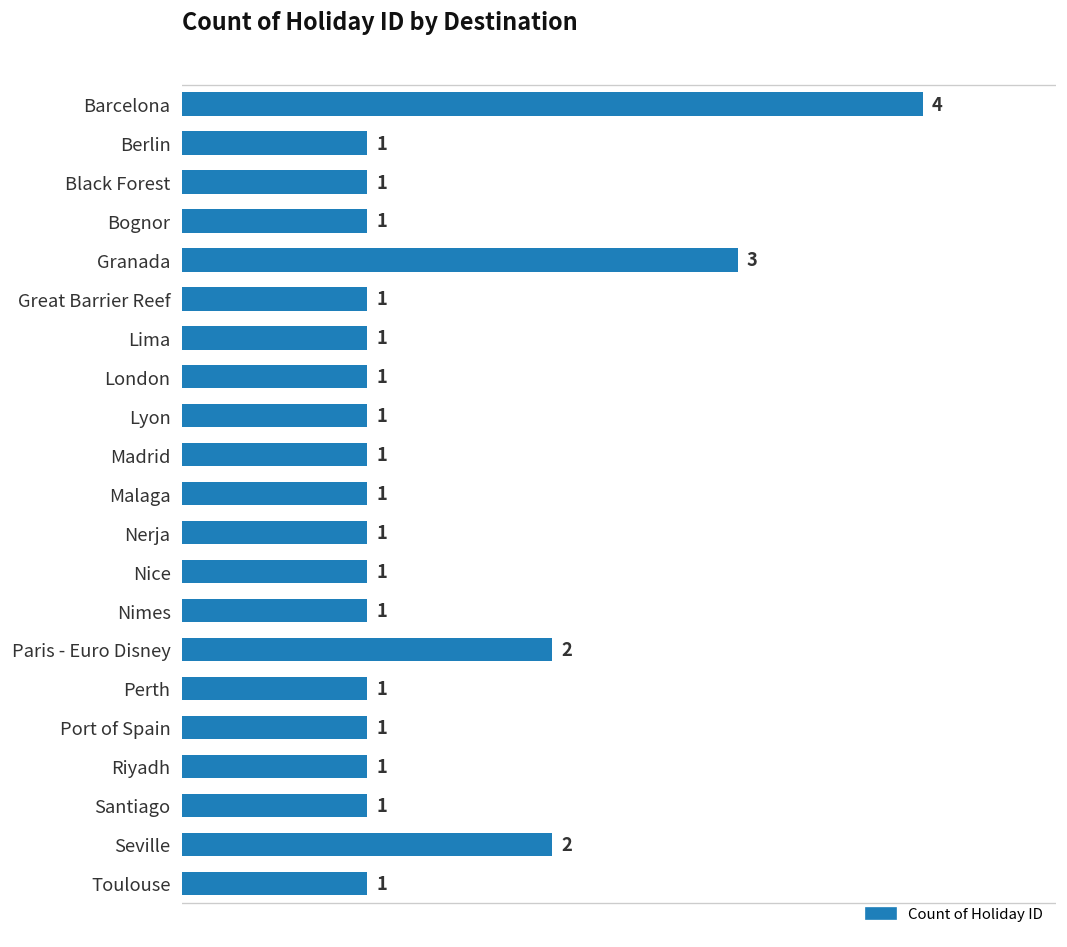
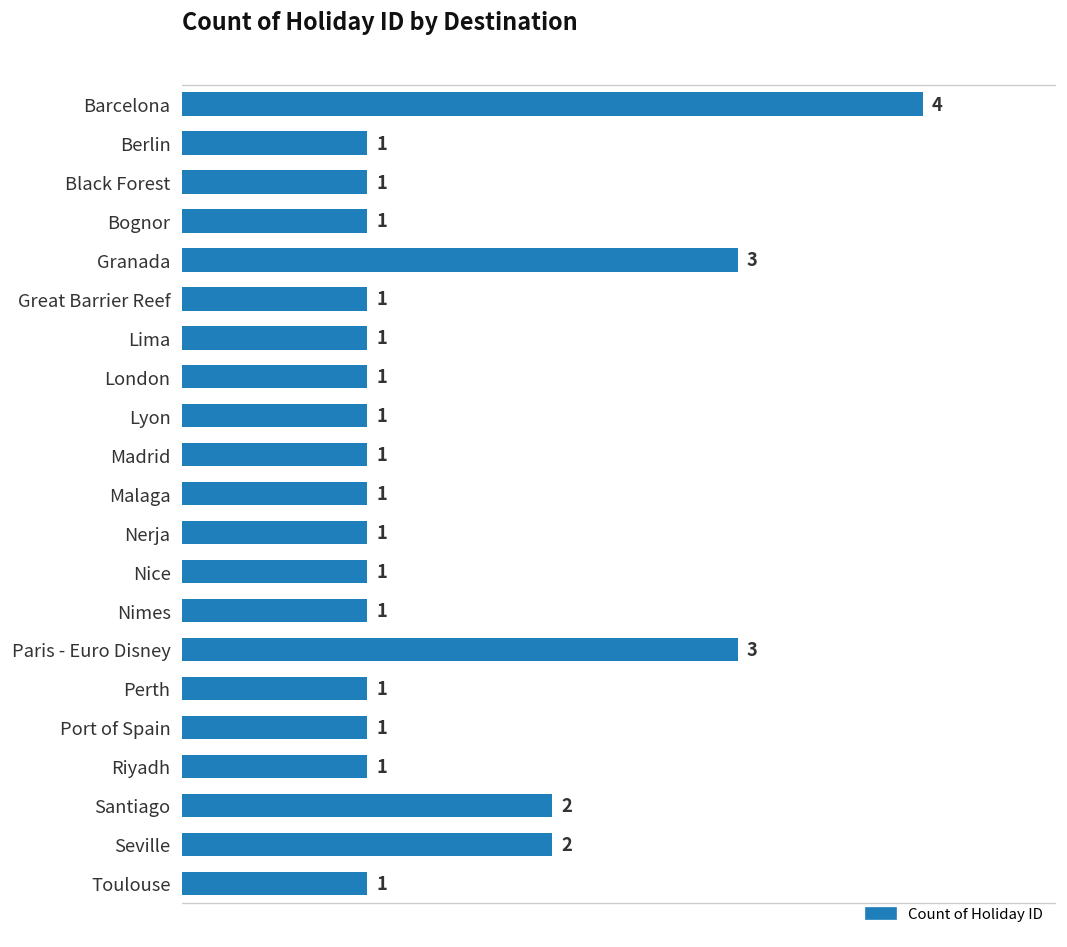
Paris - Euro Disney: 2 -> 3
Santiago: 1 -> 2
